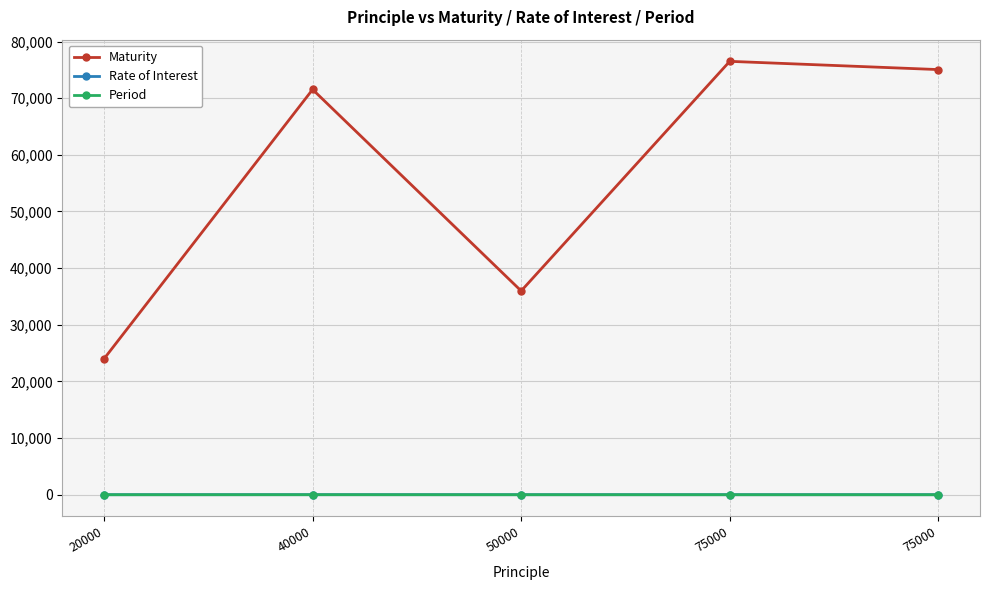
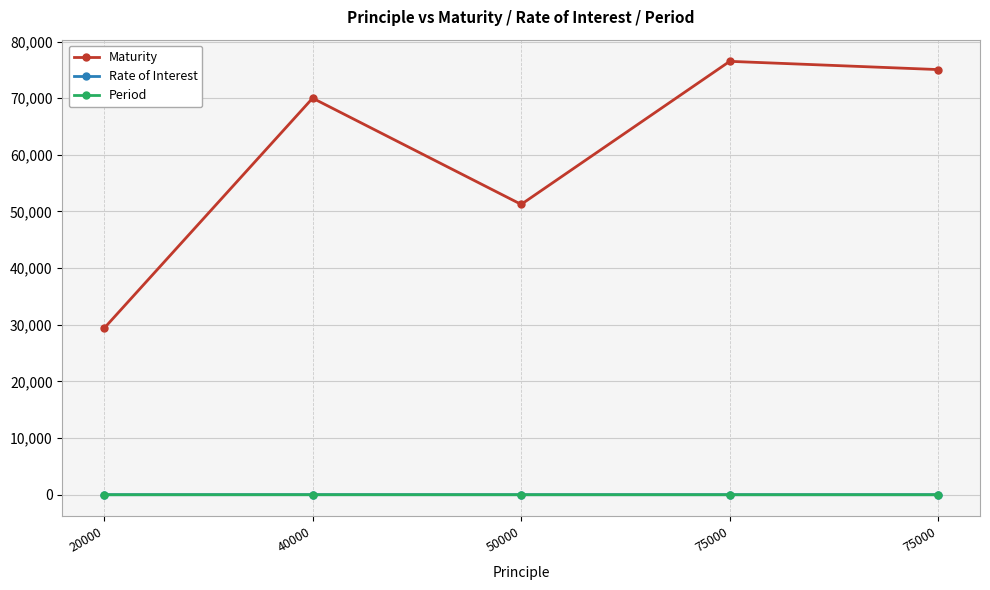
Maturity, 20000: 24,000 -> 29,000
Maturity, 40000: 72,000 -> 70,000
Maturity, 50000: 36,000 -> 51,000
